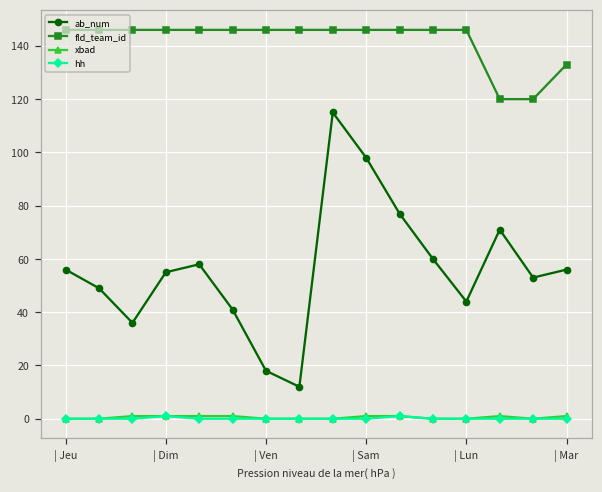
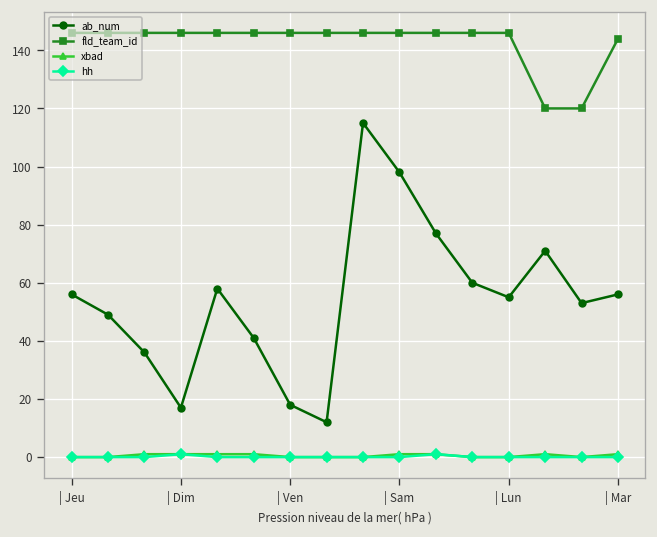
ab_num, | Dim: 55 -> 17
ab_num, | Lun: 44 -> 55
fld_team_id, | Mar: 133 -> 144
